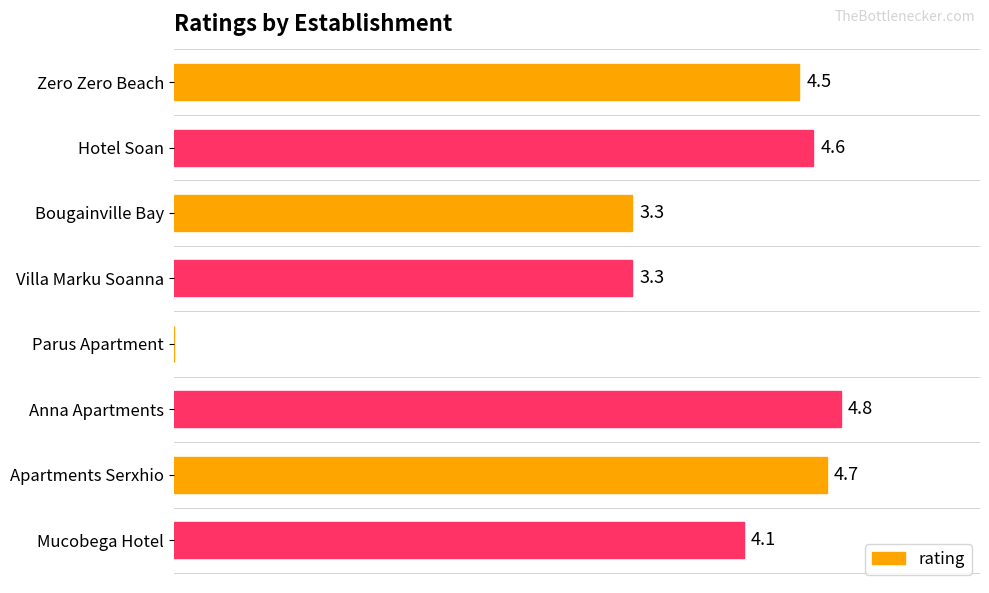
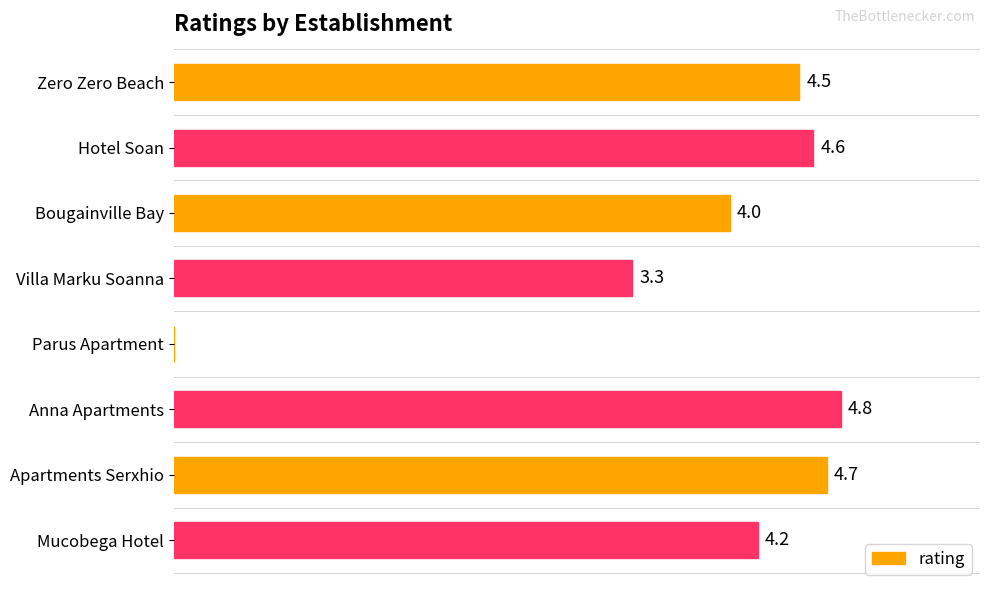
Bougainville Bay: 3.3 -> 4.0
Mucobega Hotel: 4.1 -> 4.2
